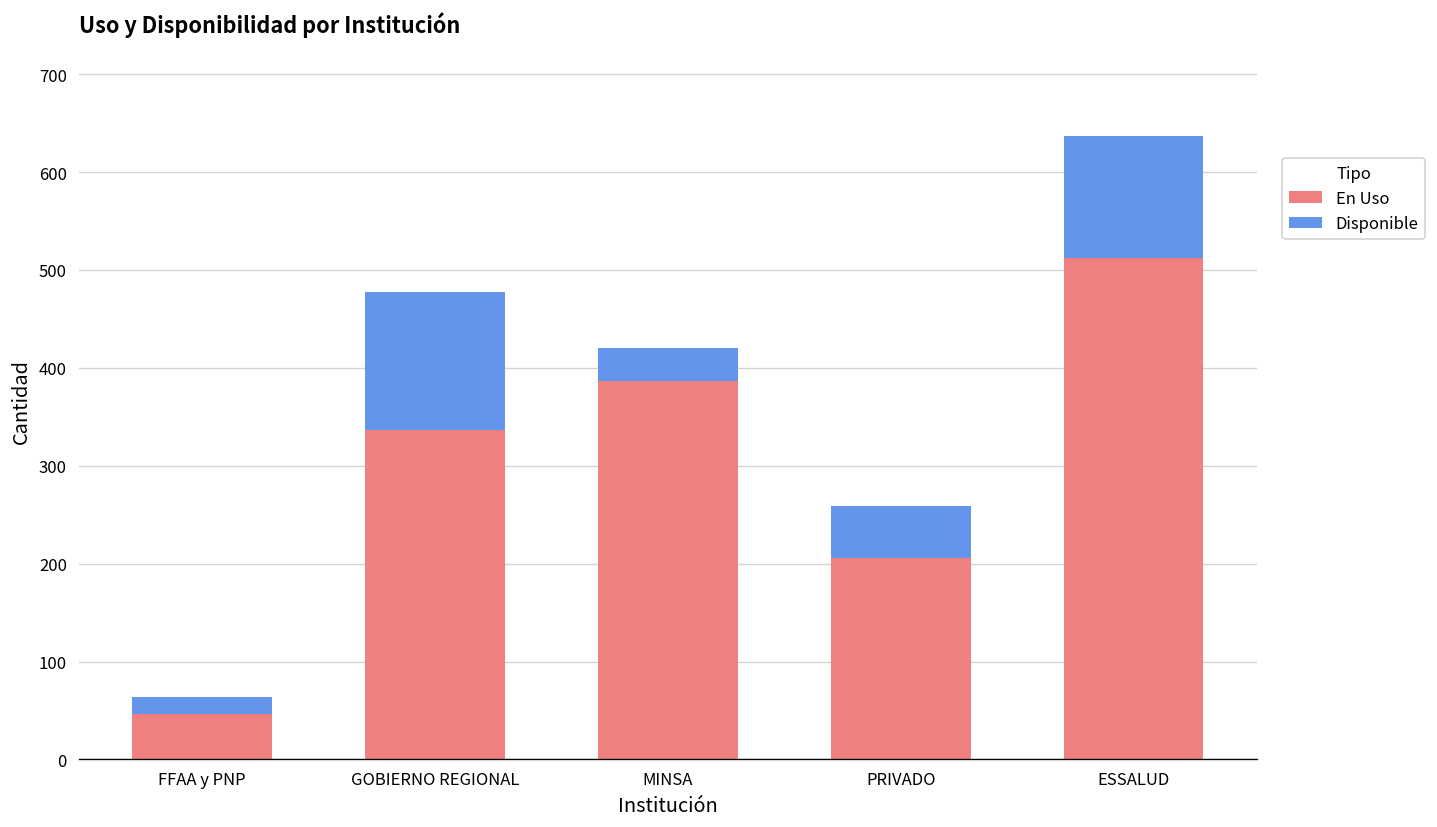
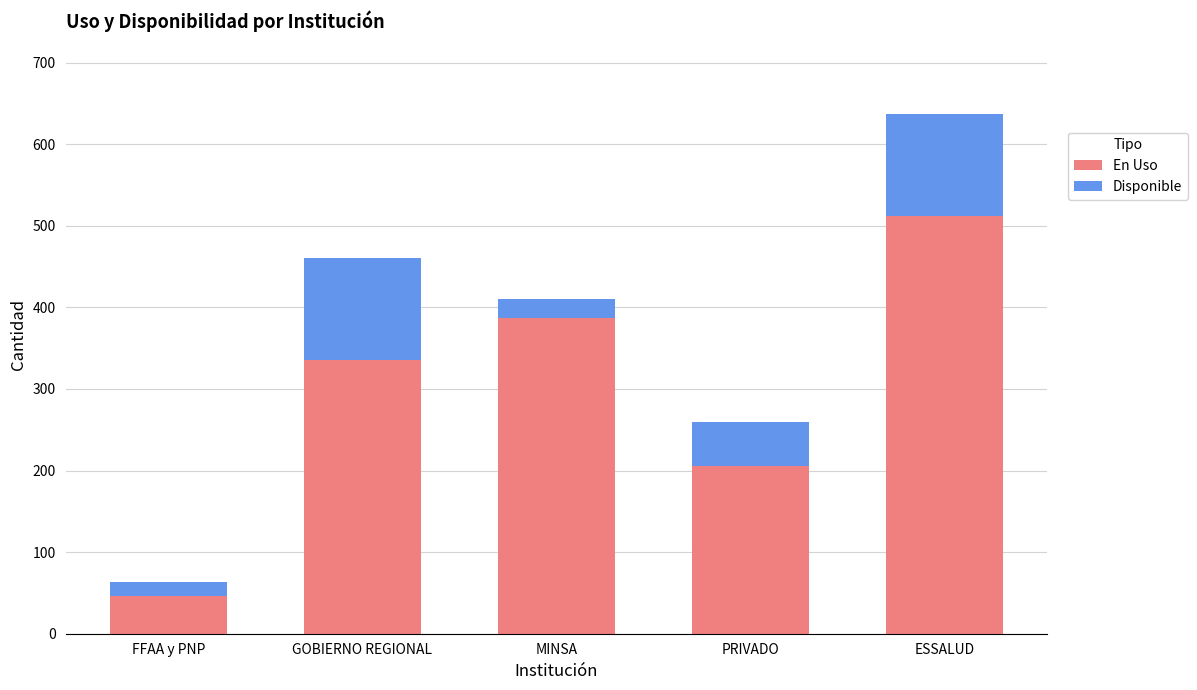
Disponible, GOBIERNO REGIONAL: 140 -> 120
Disponible, MINSA: 30 -> 20
